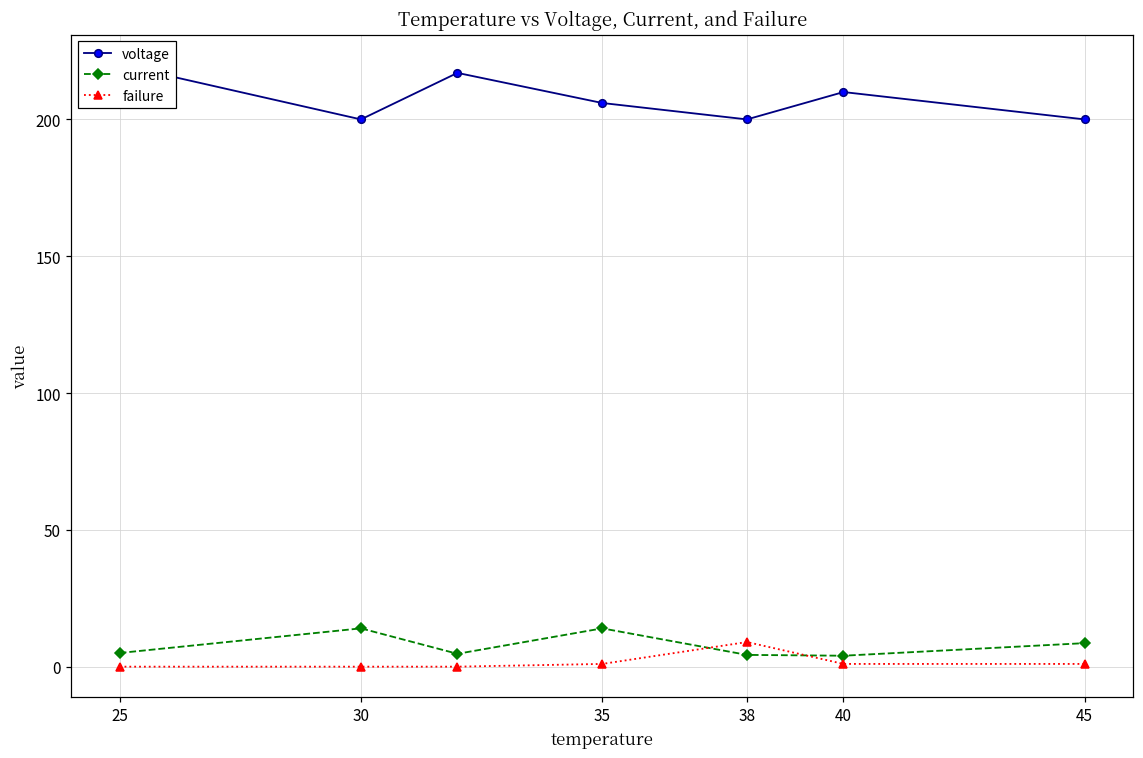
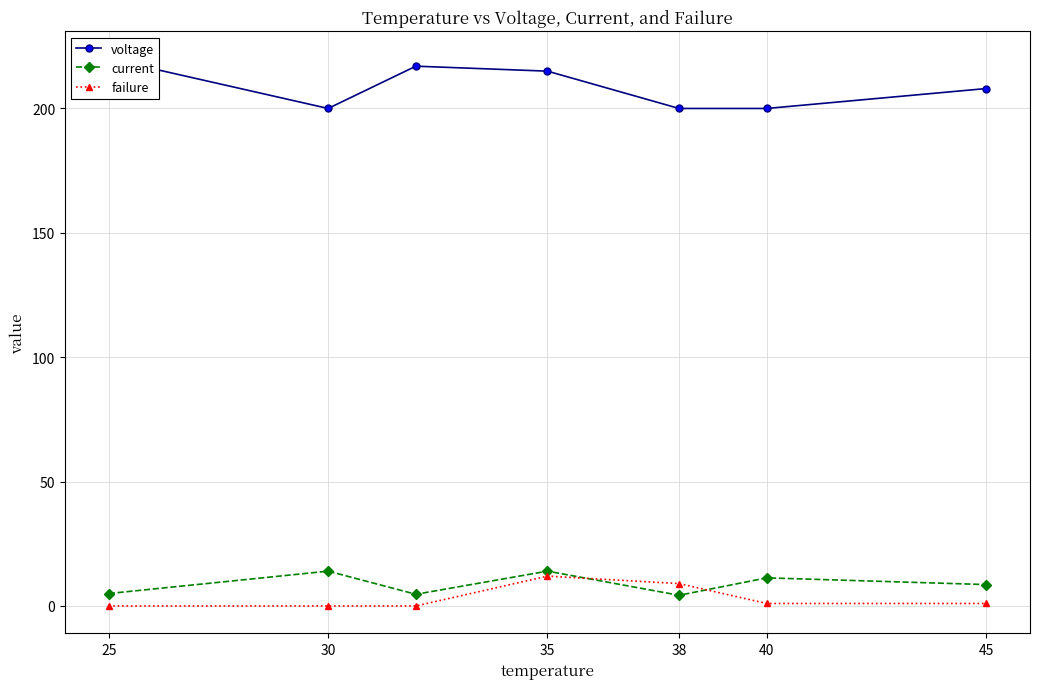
voltage, 35: 206 -> 215
failure, 35: 1 -> 12
voltage, 40: 210 -> 200
current, 40: 4 -> 11
voltage, 45: 200 -> 208
